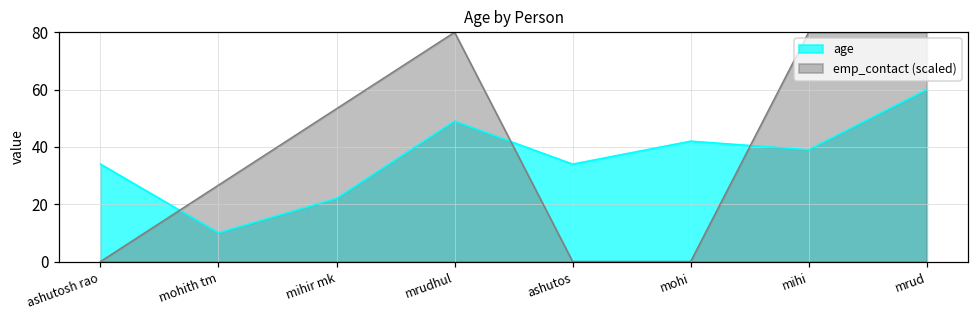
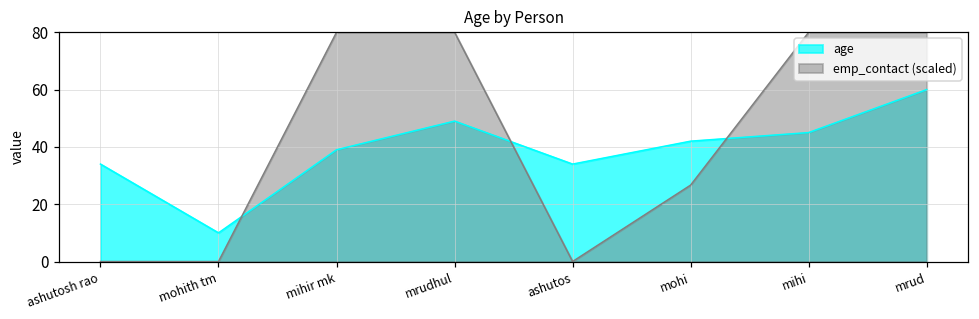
emp_contact (scaled), mohith tm: 27 -> 0
age, mihir mk: 22 -> 39
emp_contact (scaled), mihir mk: 53 -> 80
emp_contact (scaled), mohi: 0 -> 27
age, mihi: 39 -> 45
